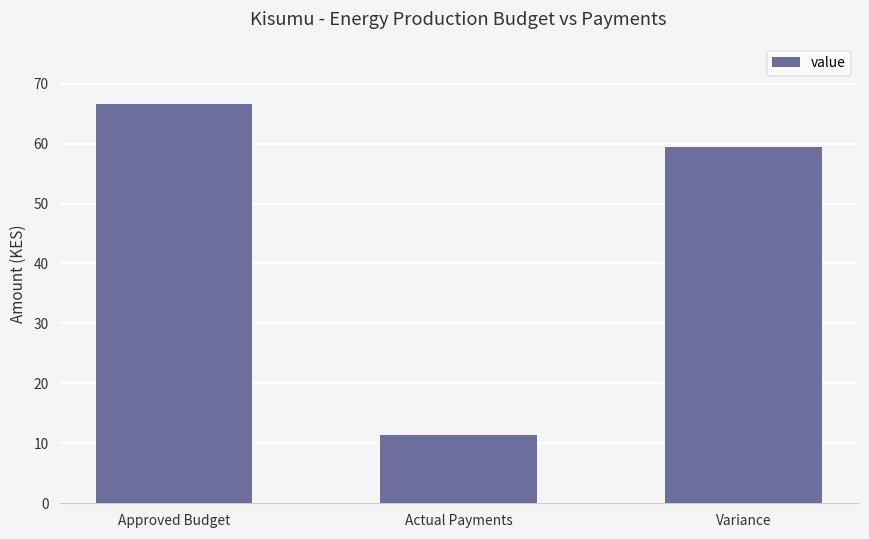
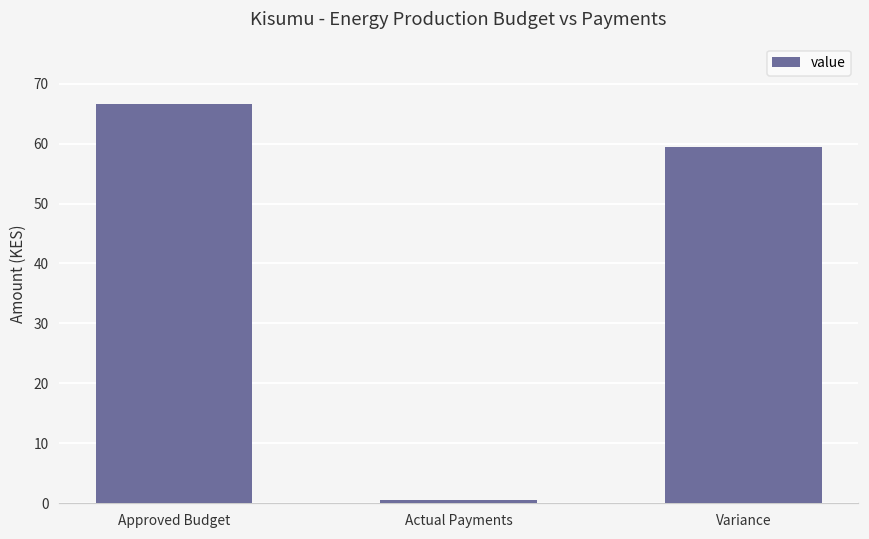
Actual Payments: 11 -> 0
